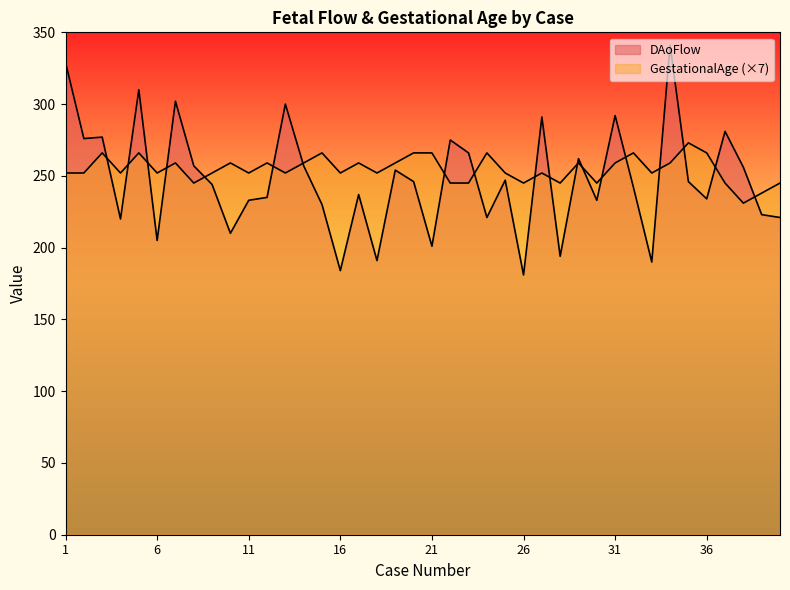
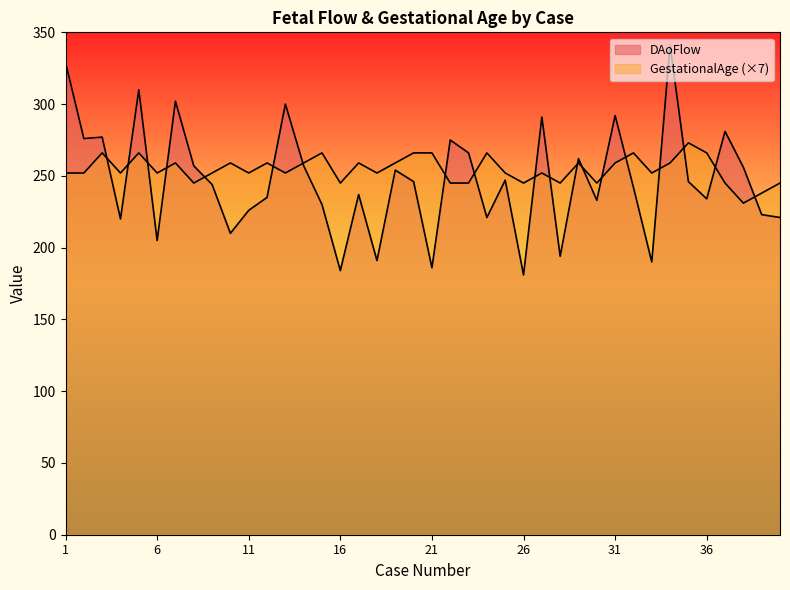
DAoFlow, 11: 233 -> 226
GestationalAge (×7), 16: 252 -> 245
DAoFlow, 21: 201 -> 186
